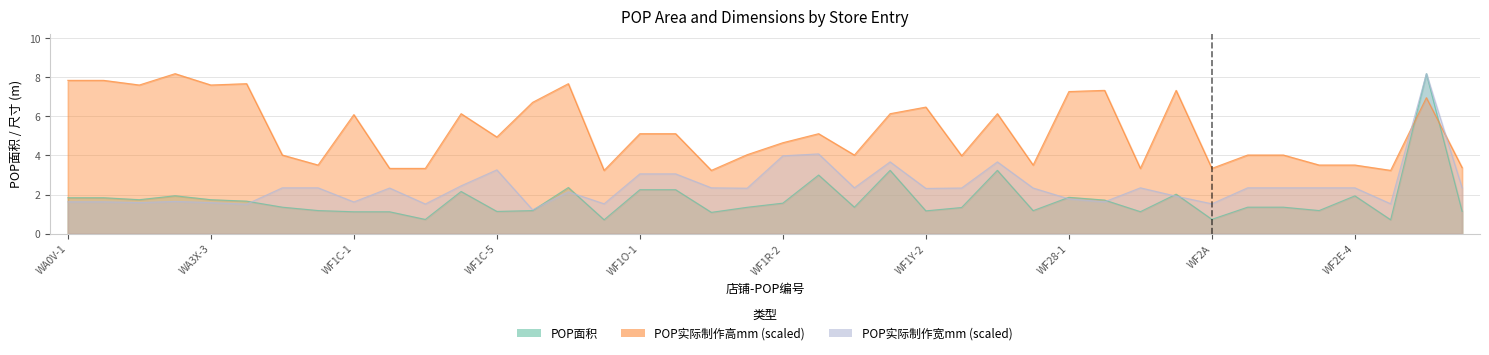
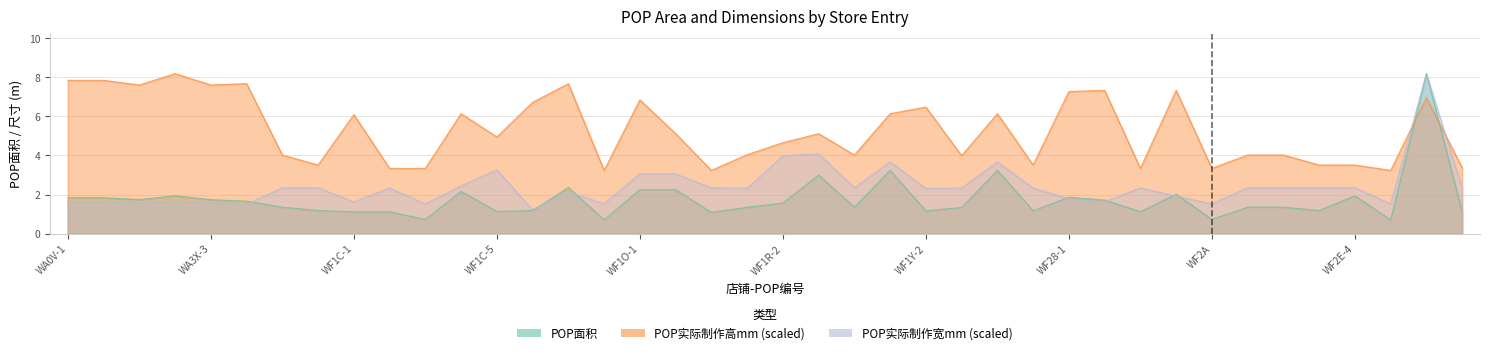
POP实际制作高mm (scaled), WF1O-1: 5.1 -> 6.8
